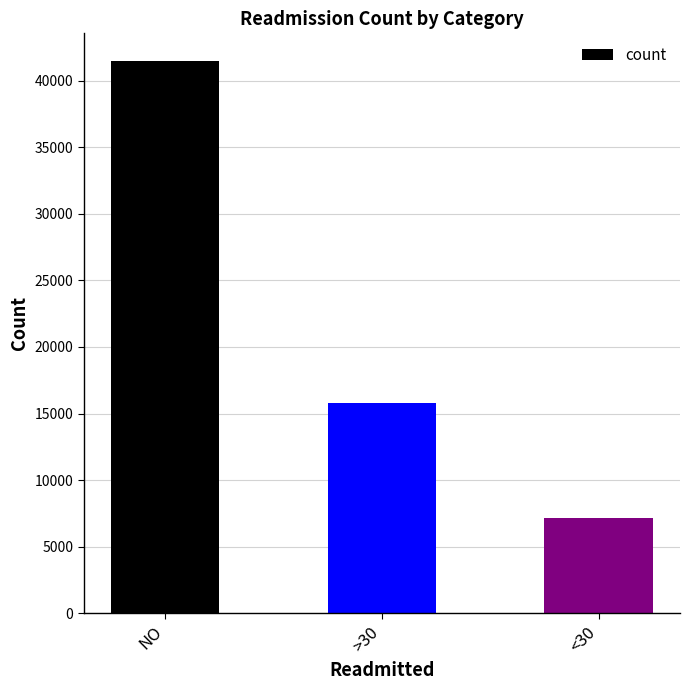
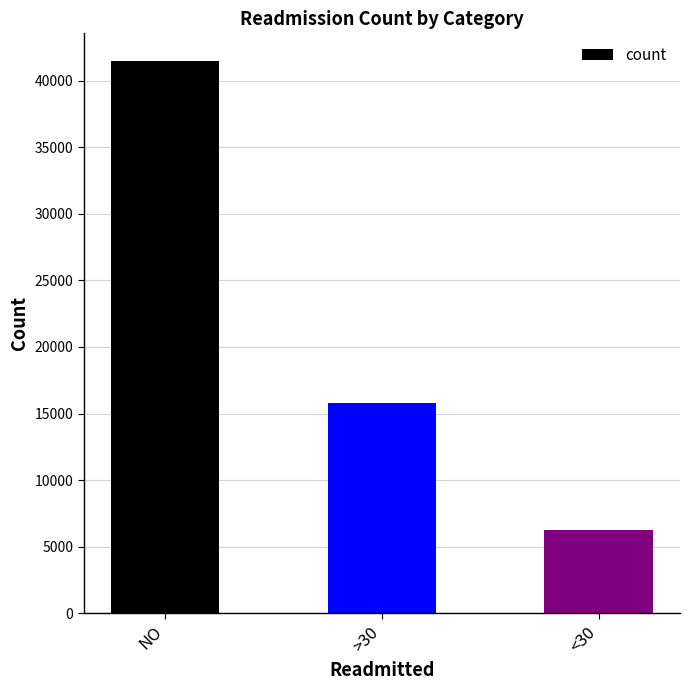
<30: 7100 -> 6300
